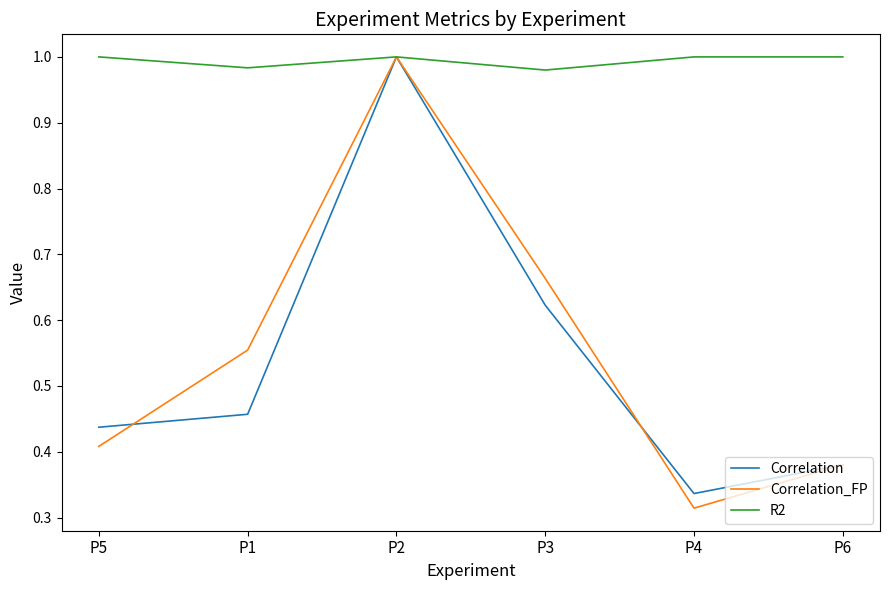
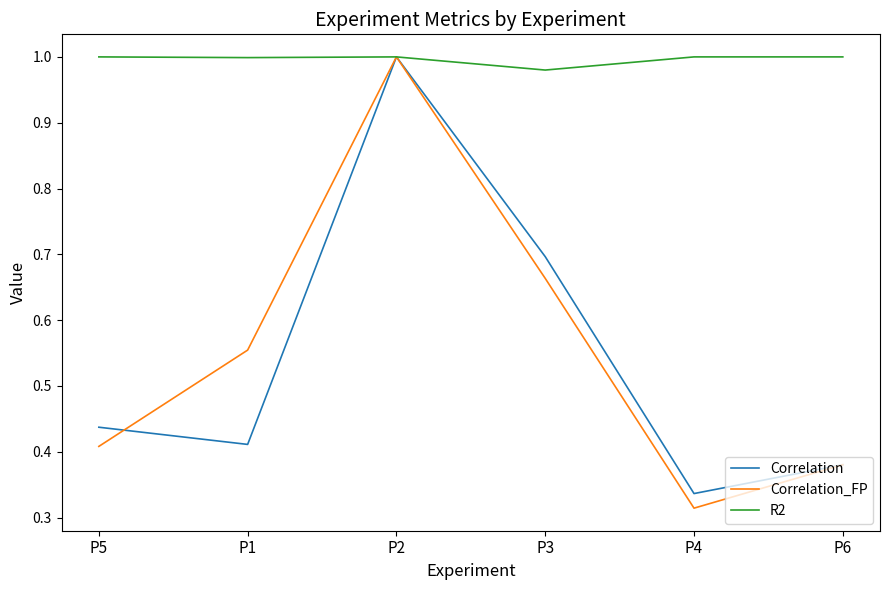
Correlation, P1: 0.46 -> 0.41
R2, P1: 0.98 -> 1.00
Correlation, P3: 0.62 -> 0.70
